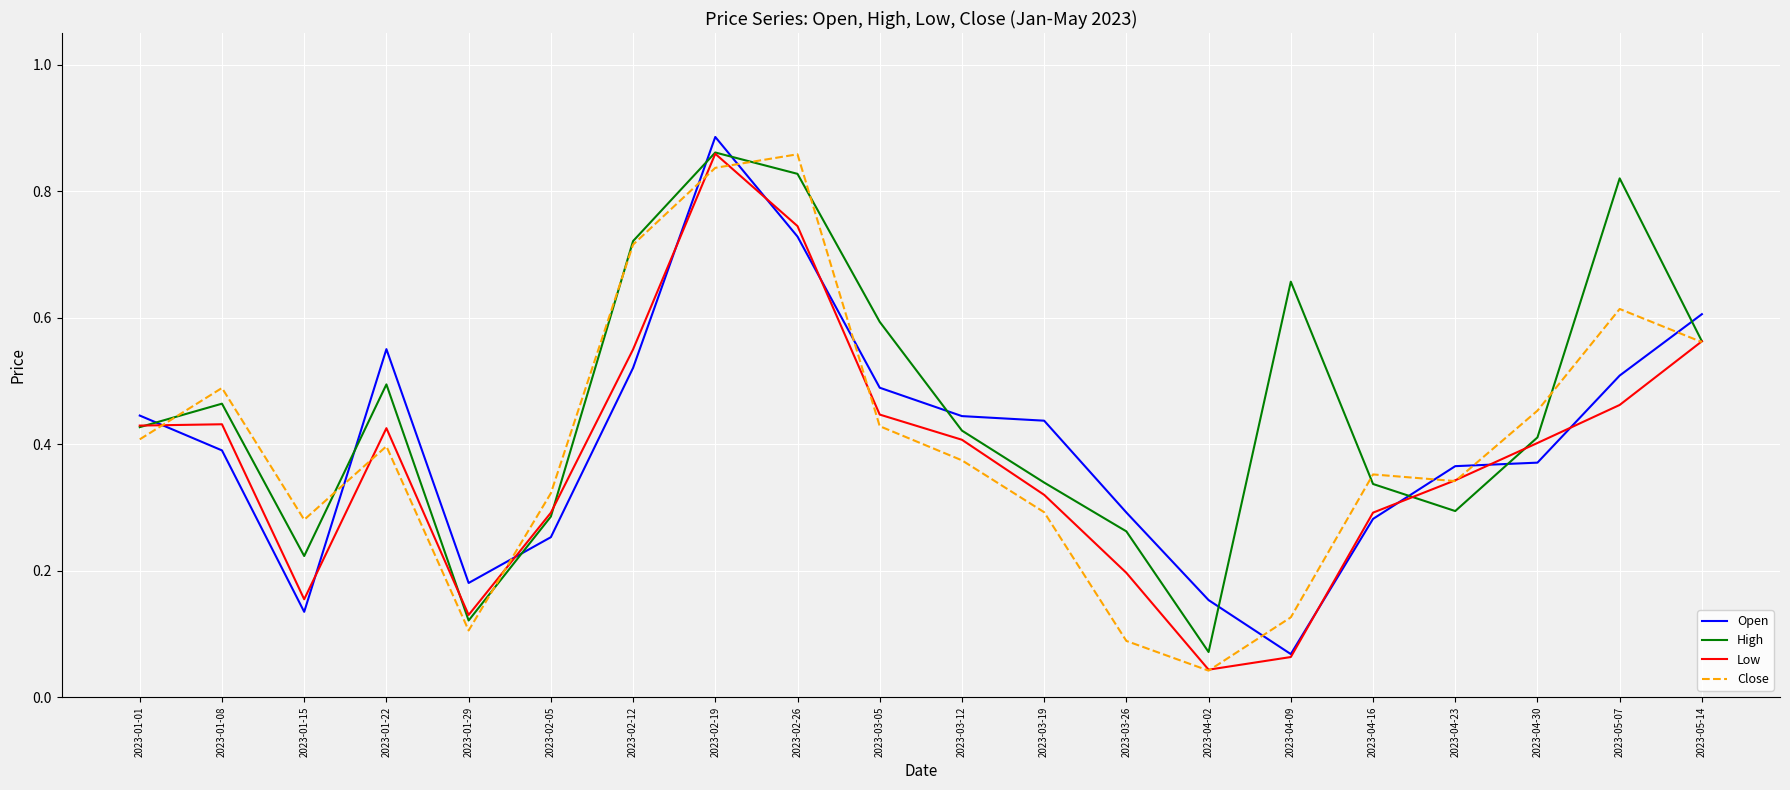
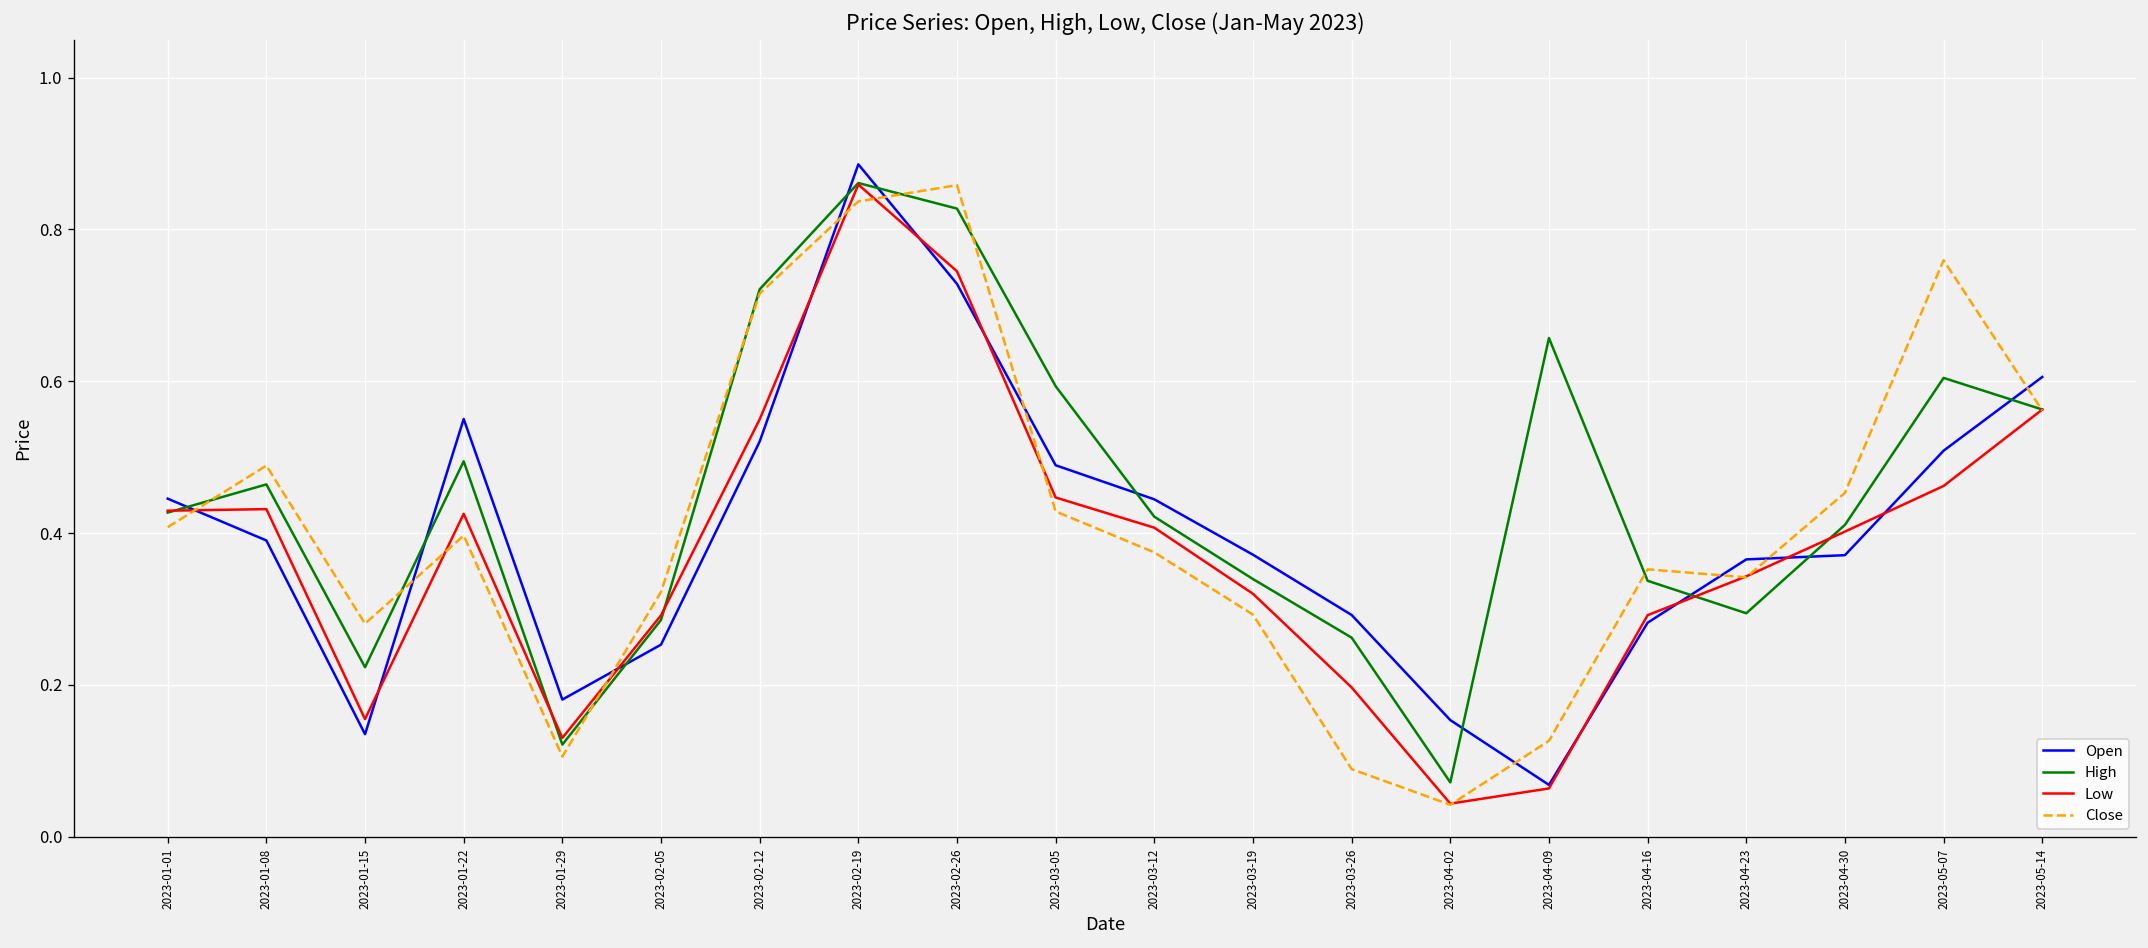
Open, 2023-03-19: 0.44 -> 0.37
High, 2023-05-07: 0.82 -> 0.60
Close, 2023-05-07: 0.61 -> 0.76
